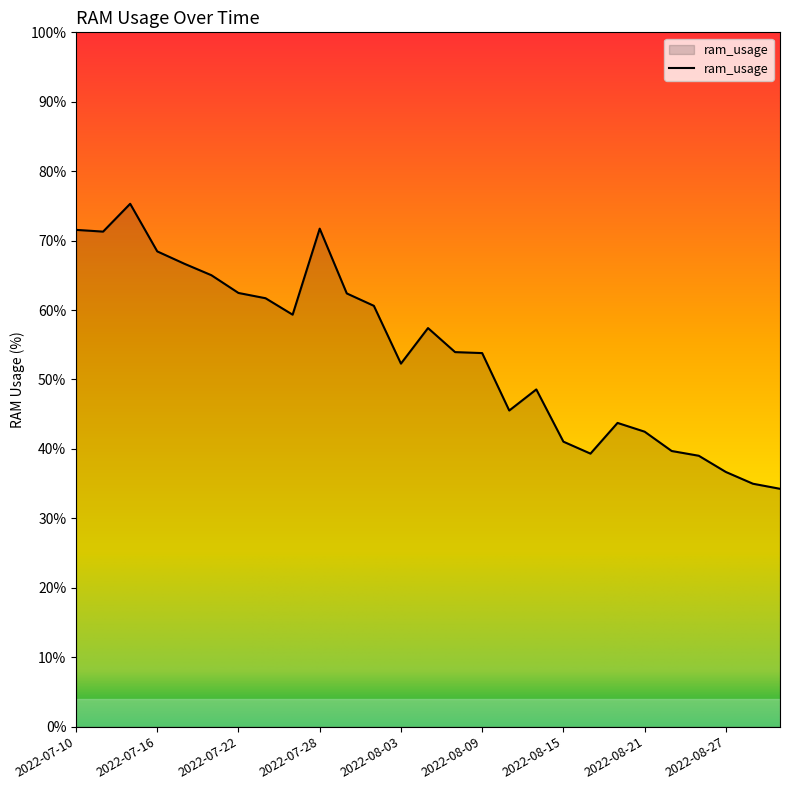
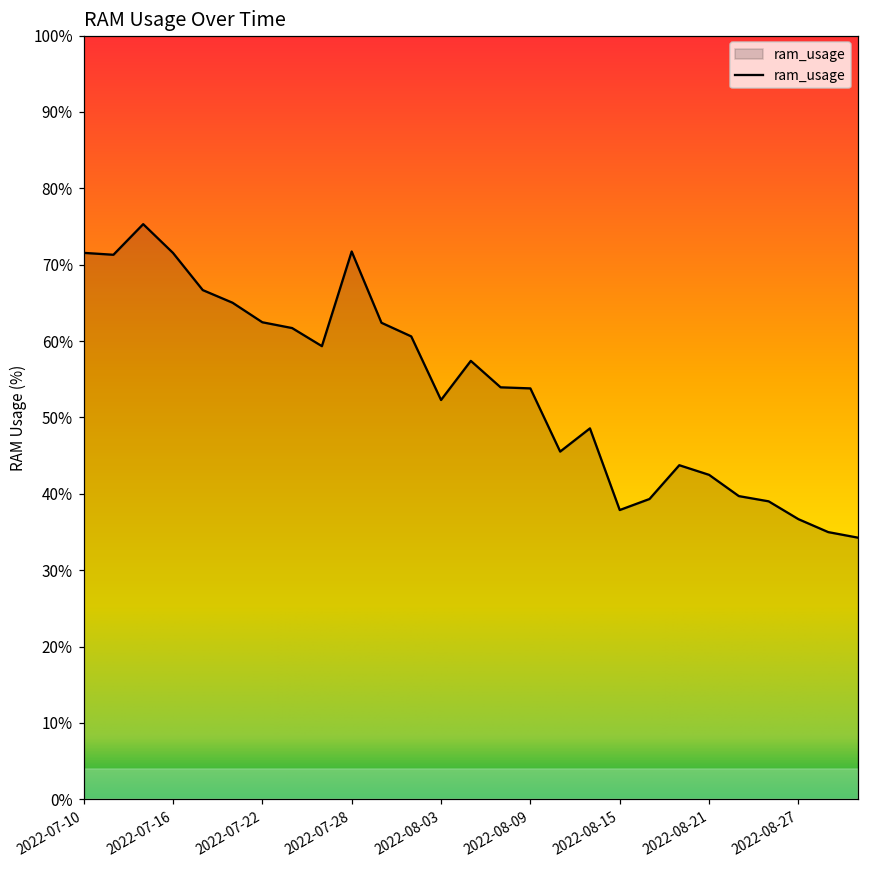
2022-07-16: 68% -> 72%
2022-08-15: 41% -> 38%
